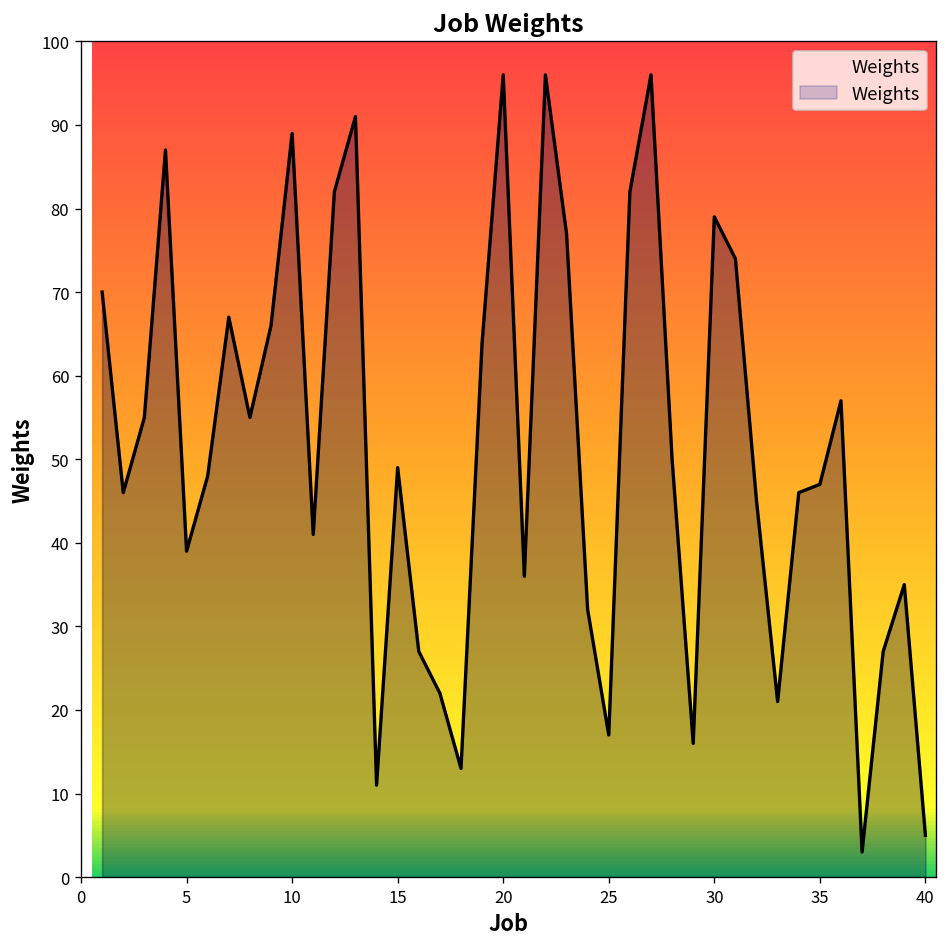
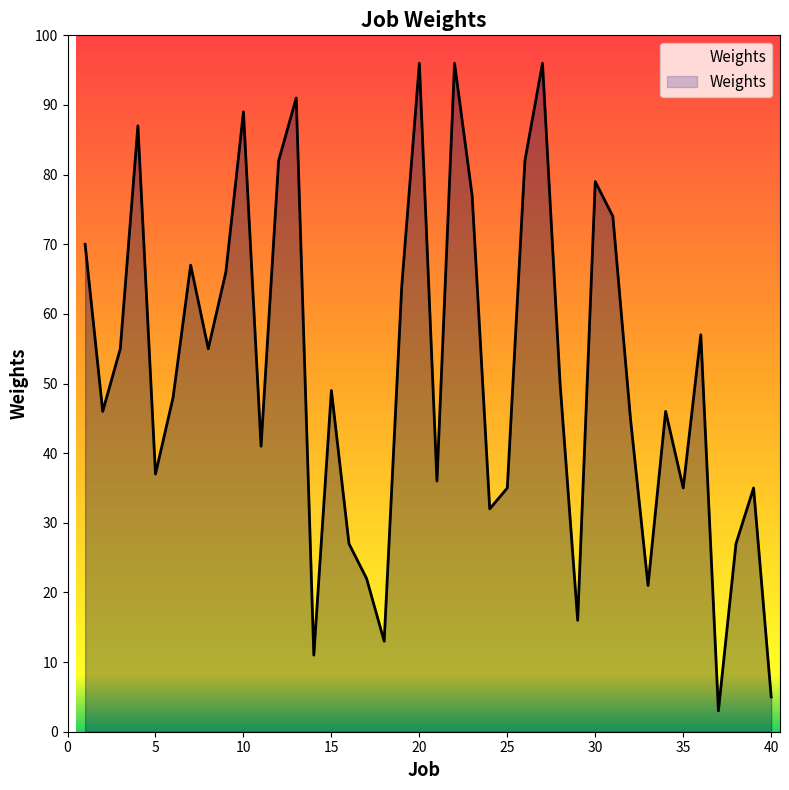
5: 39 -> 37
25: 17 -> 35
35: 47 -> 35
